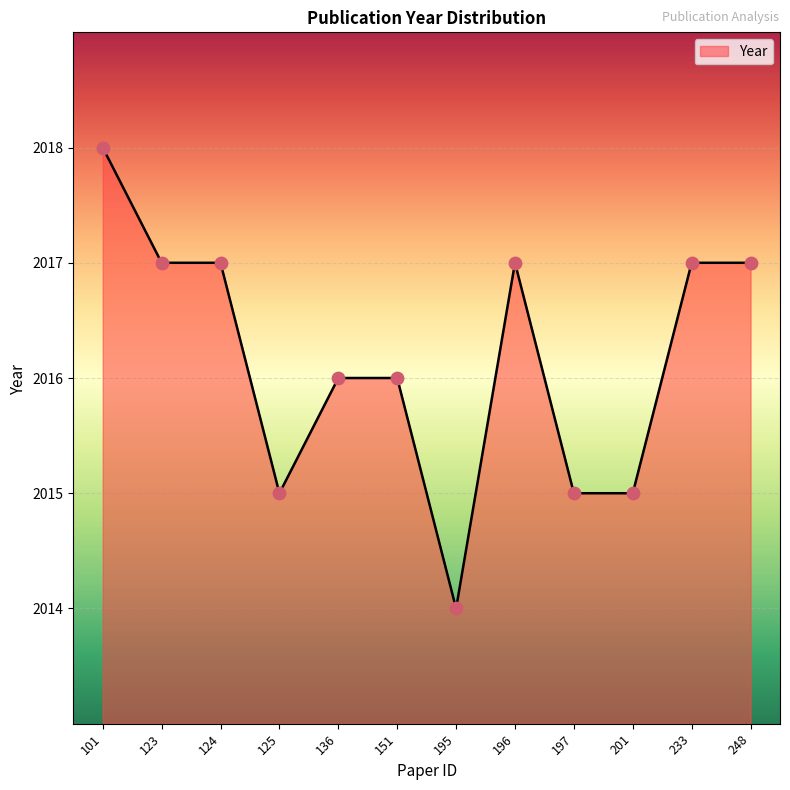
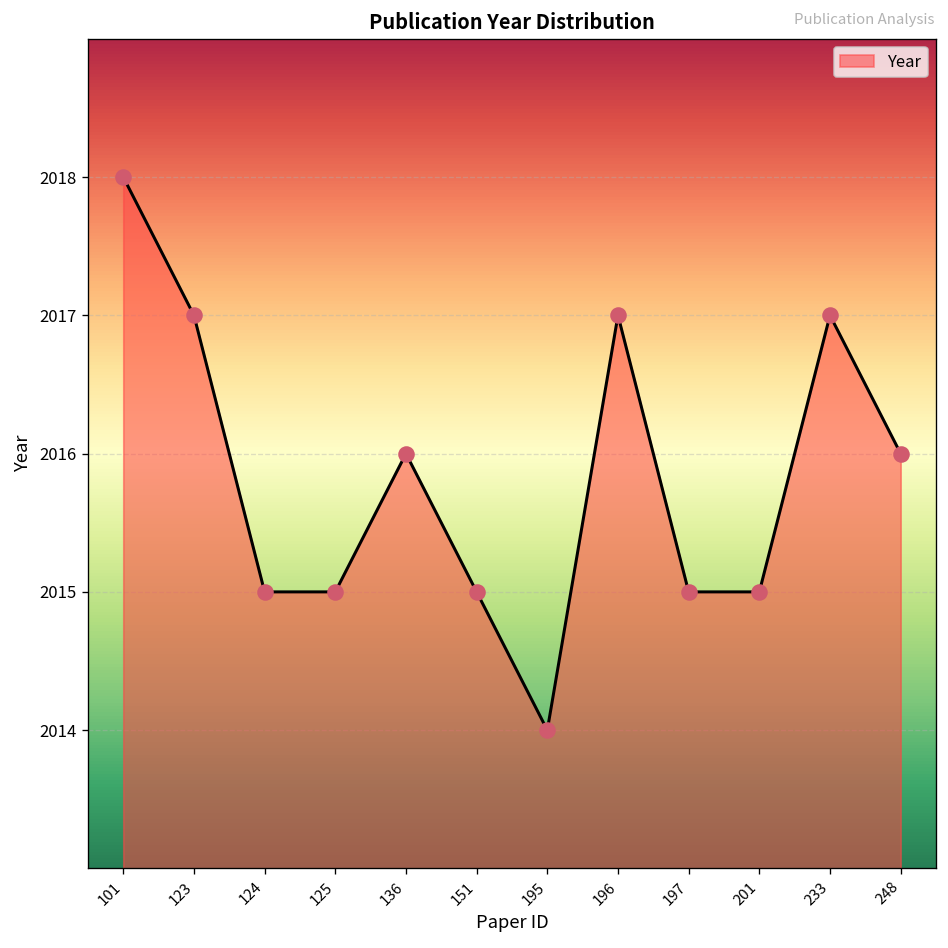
124: 2017 -> 2015
151: 2016 -> 2015
248: 2017 -> 2016
